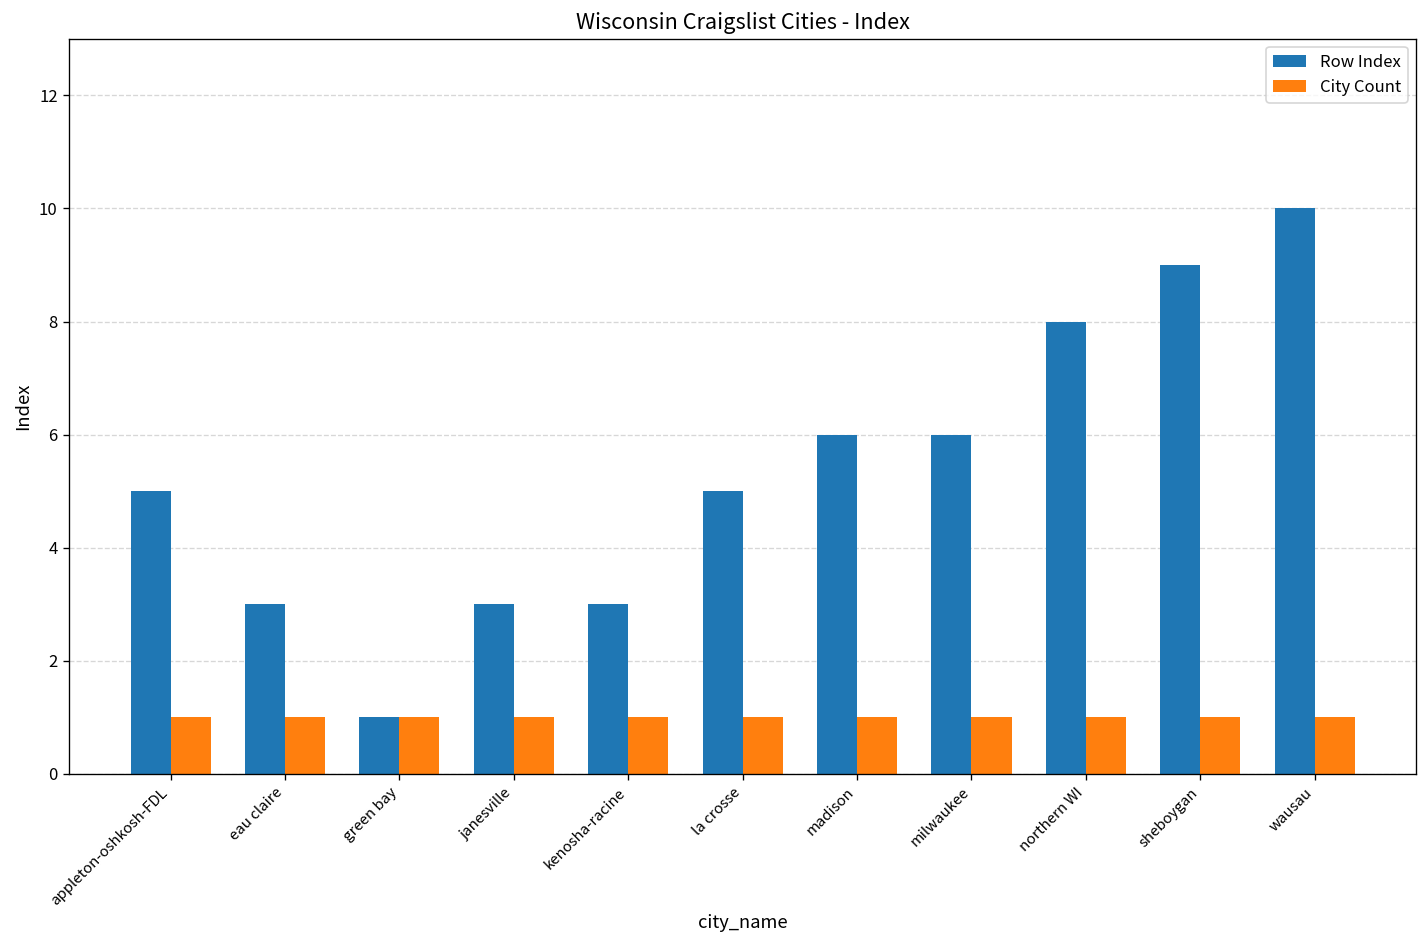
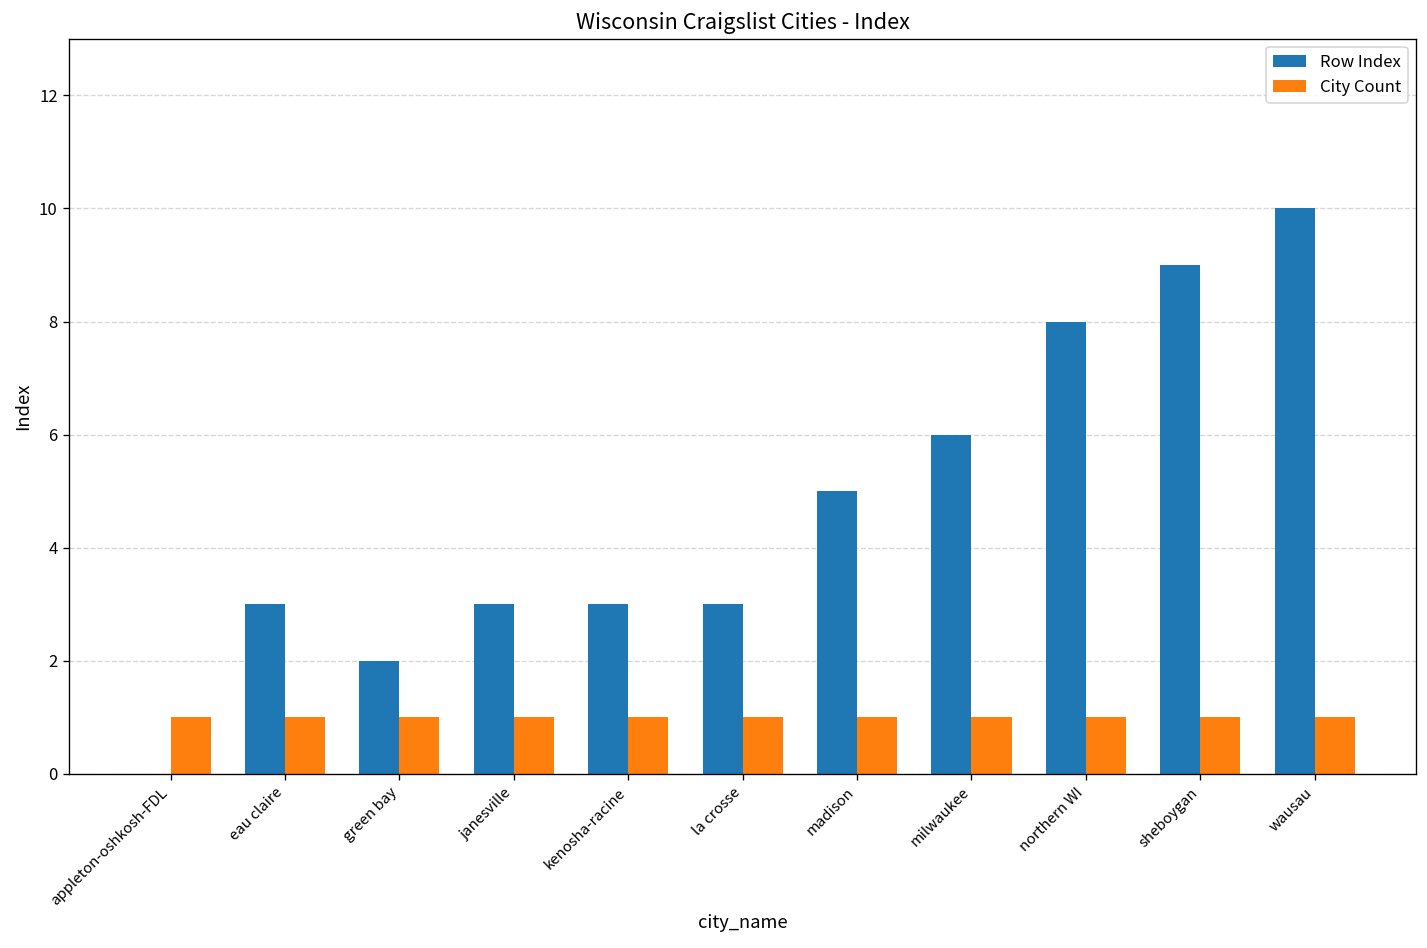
Row Index, appleton-oshkosh-FDL: 5 -> 0
Row Index, green bay: 1 -> 2
Row Index, la crosse: 5 -> 3
Row Index, madison: 6 -> 5
